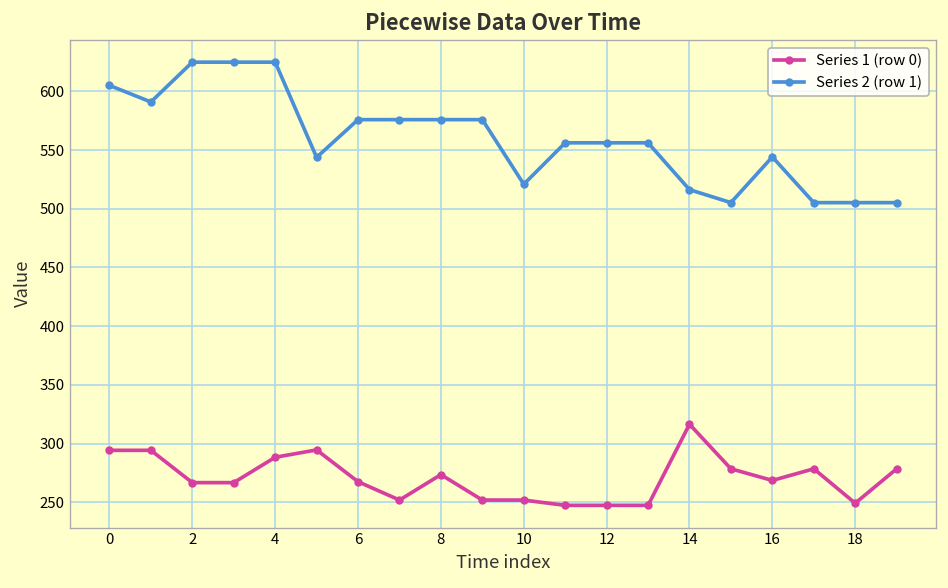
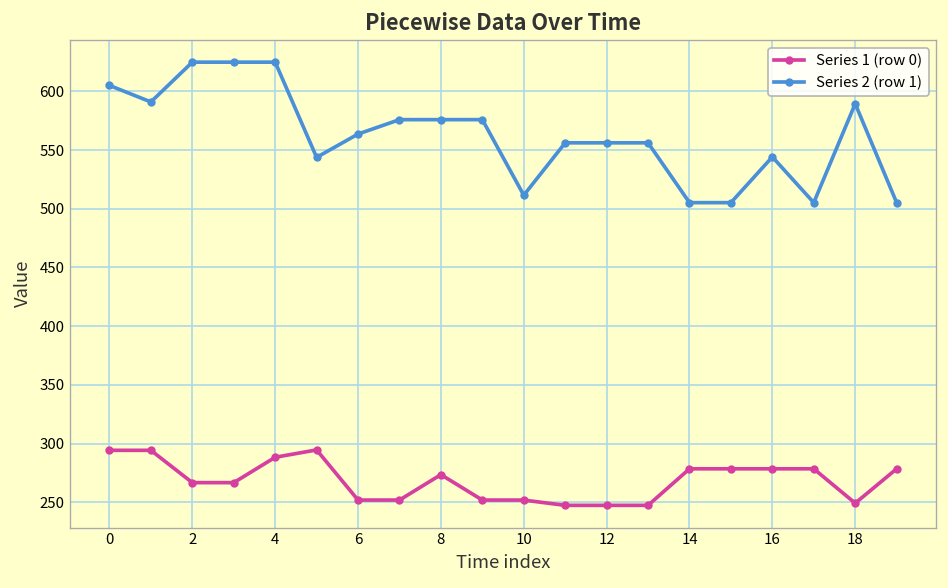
Series 1 (row 0), 6: 270 -> 250
Series 2 (row 1), 6: 580 -> 560
Series 2 (row 1), 10: 520 -> 510
Series 1 (row 0), 14: 320 -> 280
Series 2 (row 1), 14: 520 -> 510
Series 1 (row 0), 16: 270 -> 280
Series 2 (row 1), 18: 510 -> 590
